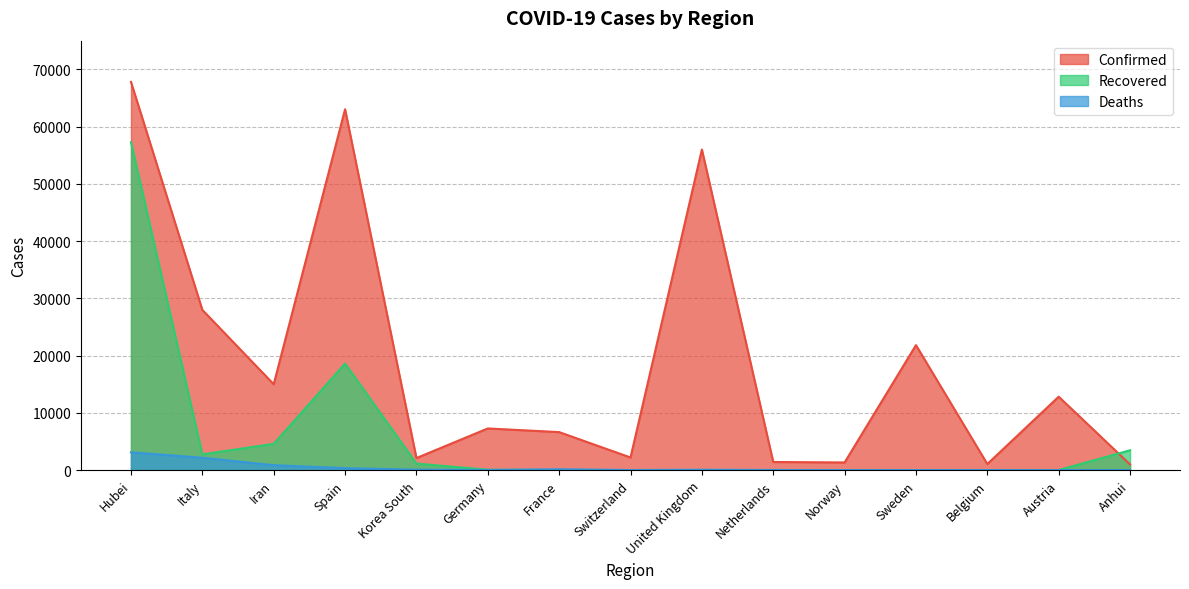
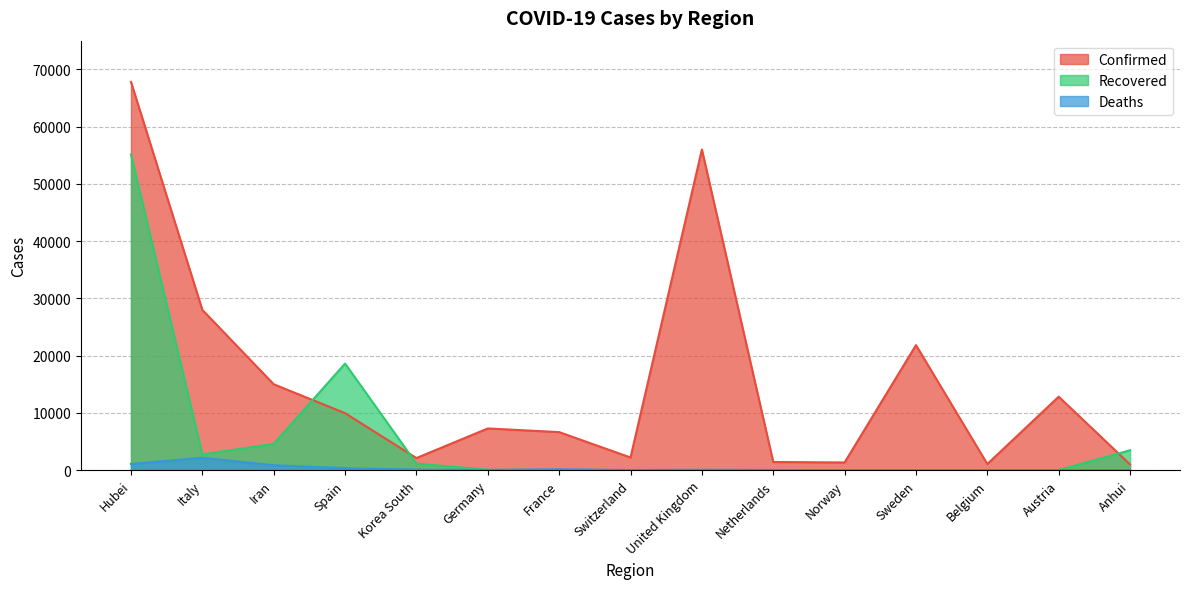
Recovered, Hubei: 57000 -> 55000
Deaths, Hubei: 3000 -> 1000
Confirmed, Spain: 63000 -> 10000
